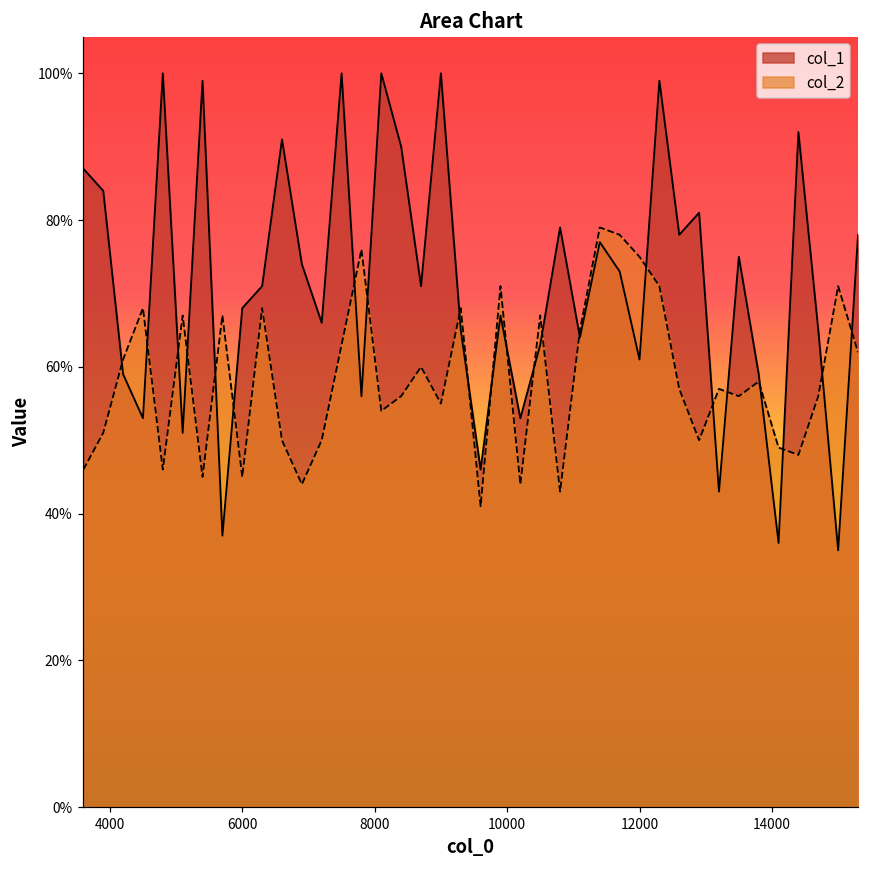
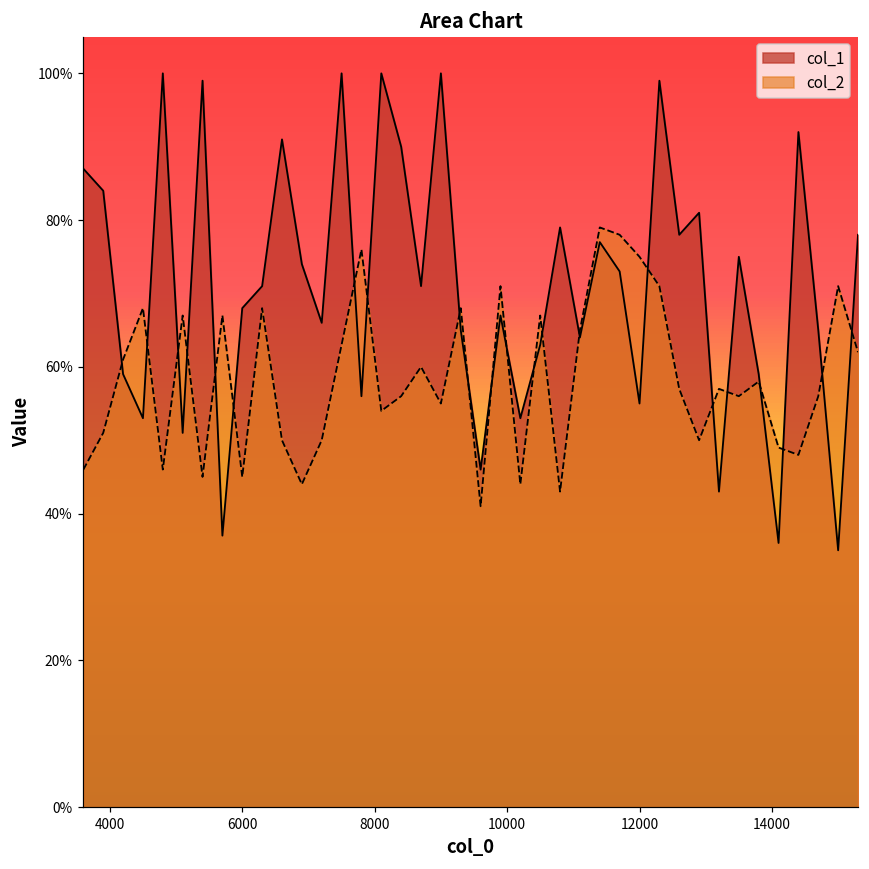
col_1, 12000: 61% -> 55%
